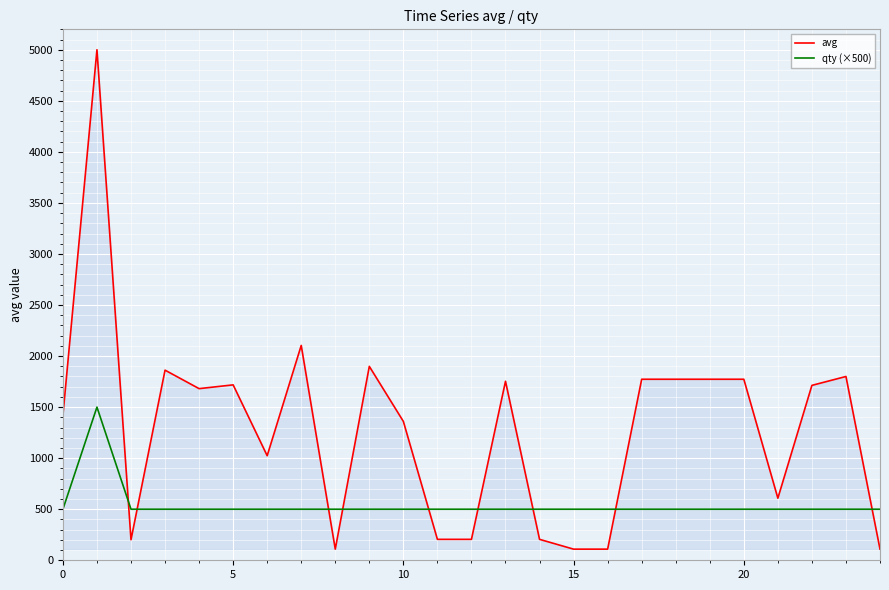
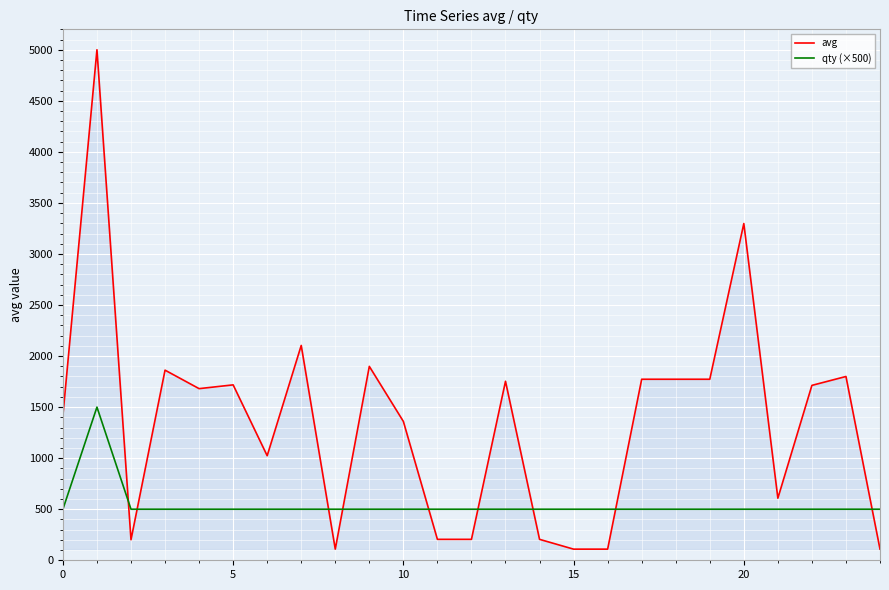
avg, 20: 1770 -> 3300
